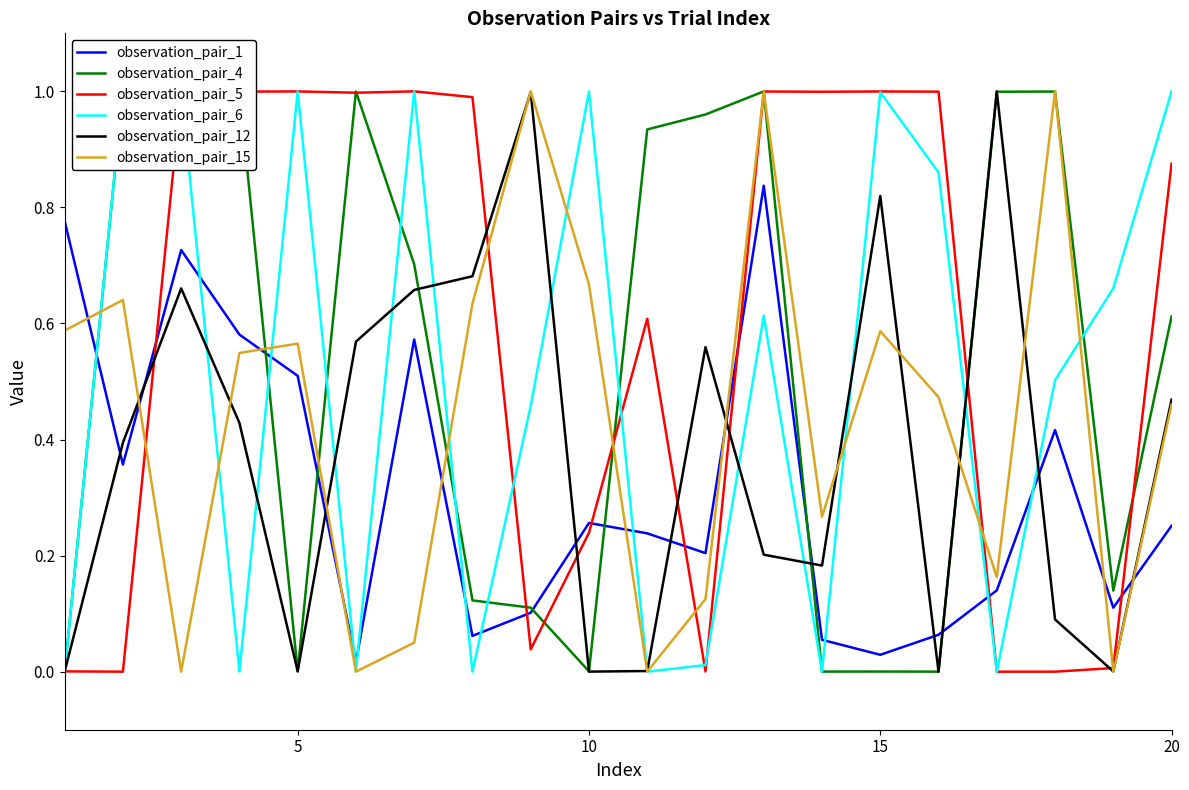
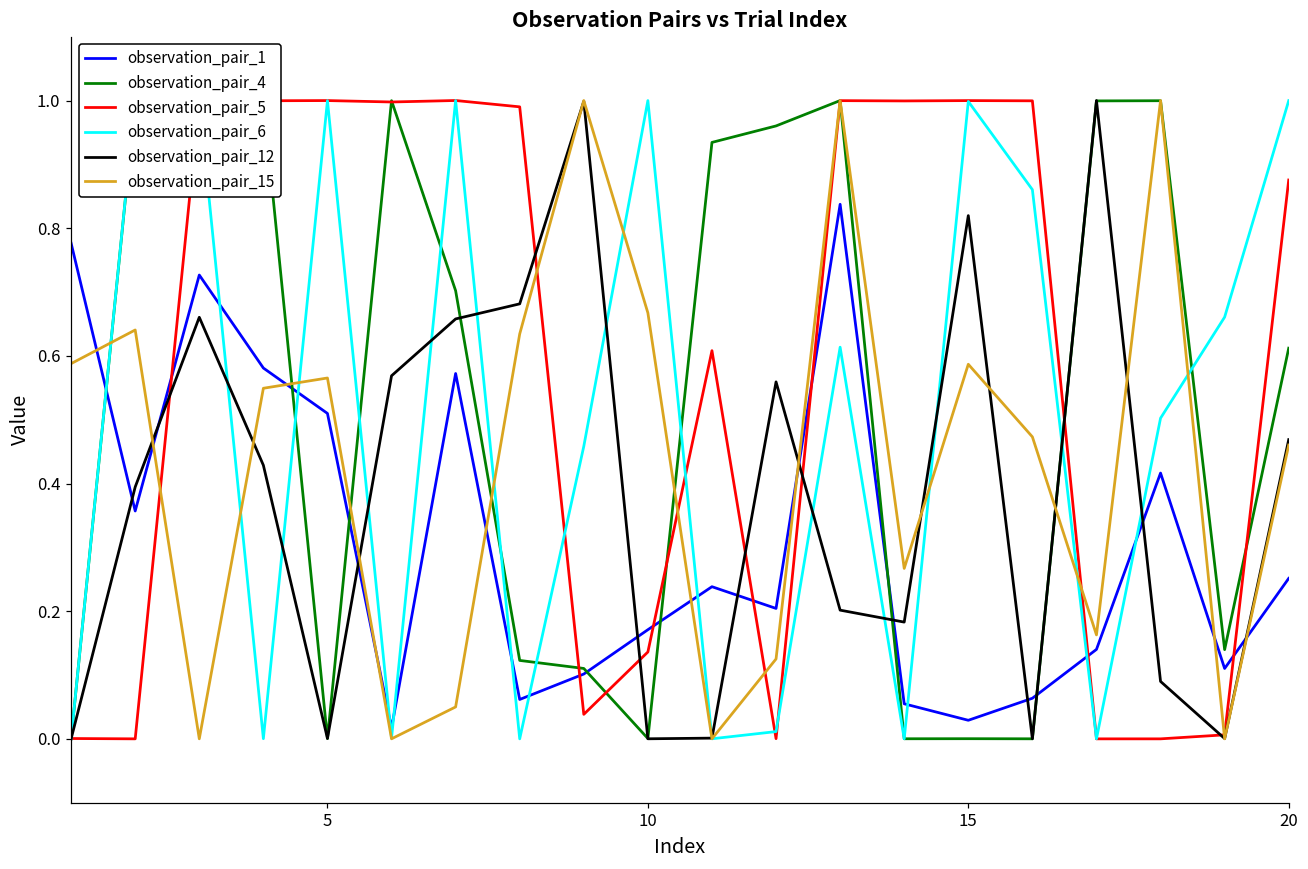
observation_pair_1, 10: 0.26 -> 0.17
observation_pair_5, 10: 0.24 -> 0.14
